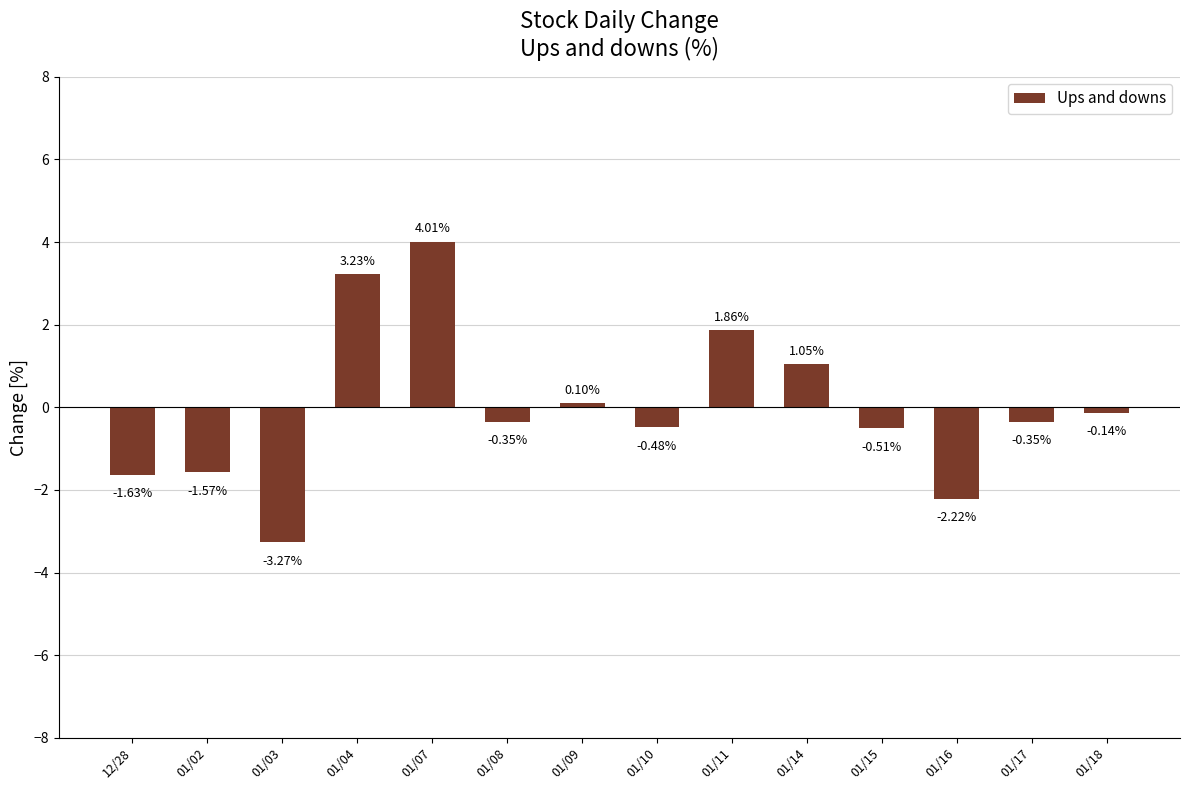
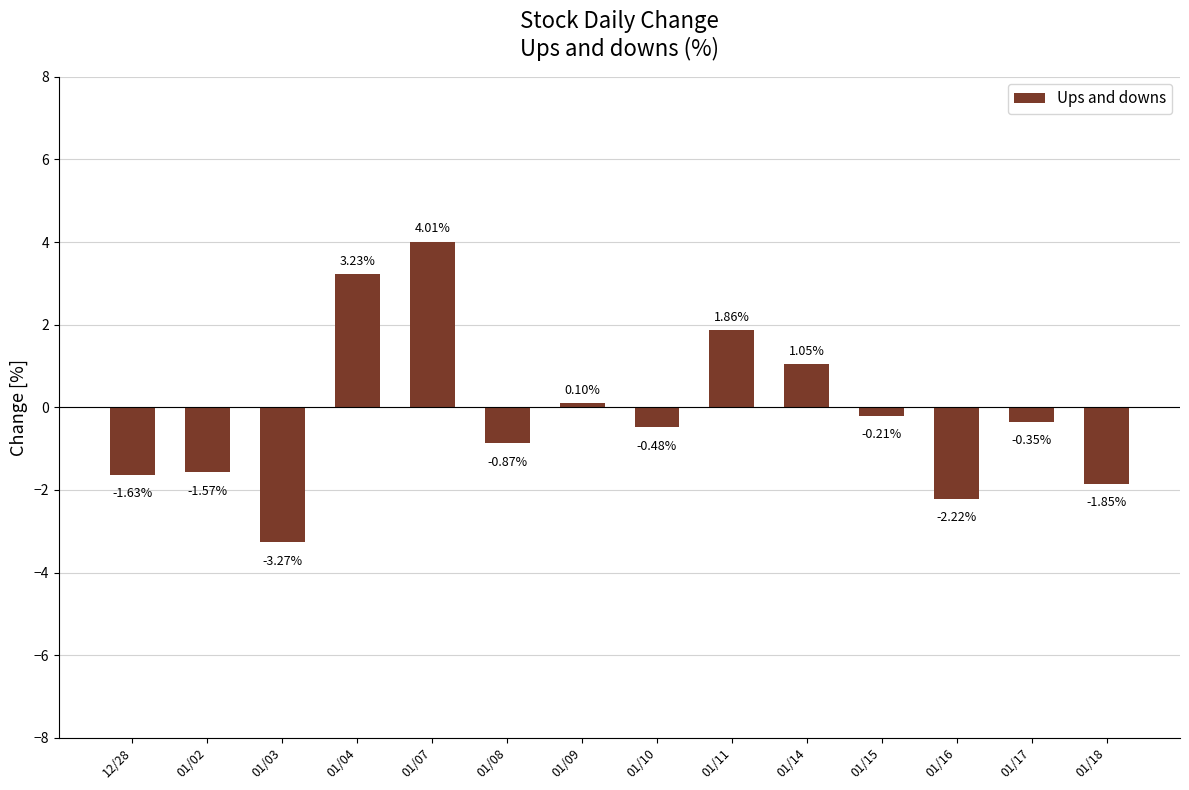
01/08: -0.35% -> -0.87%
01/15: -0.51% -> -0.21%
01/18: -0.14% -> -1.85%
